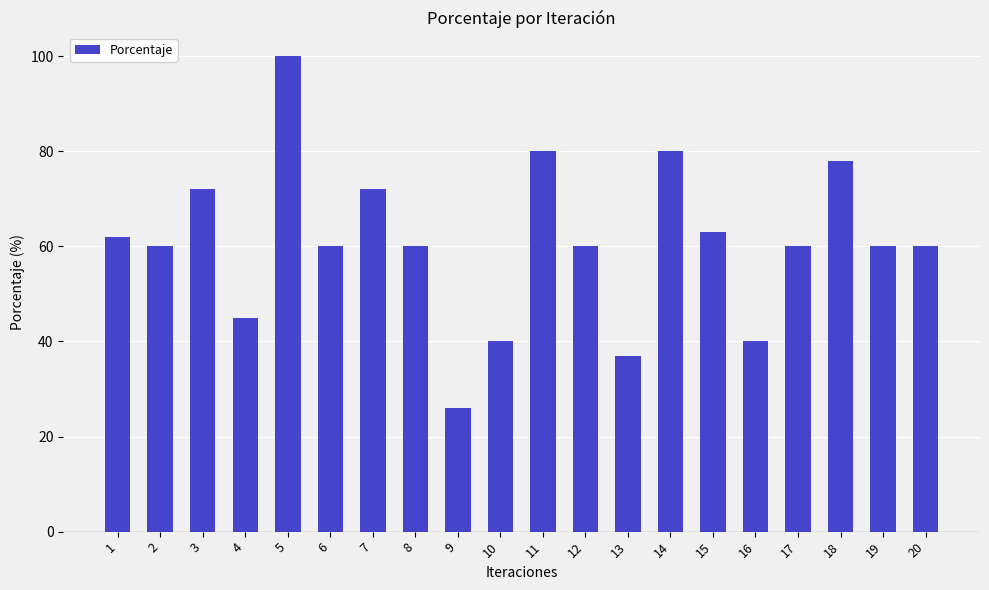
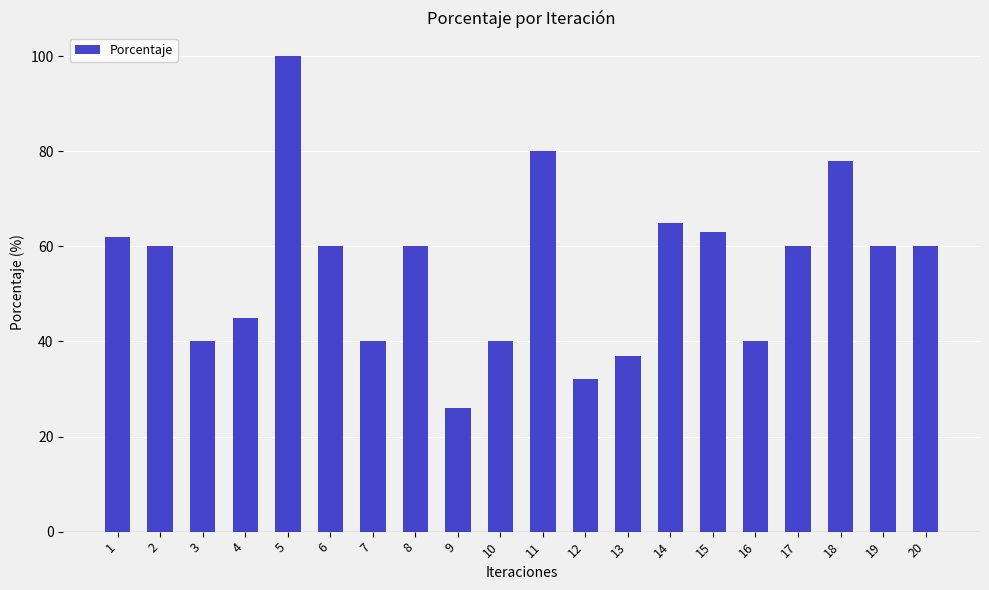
3: 72 -> 40
7: 72 -> 40
12: 60 -> 32
14: 80 -> 65
